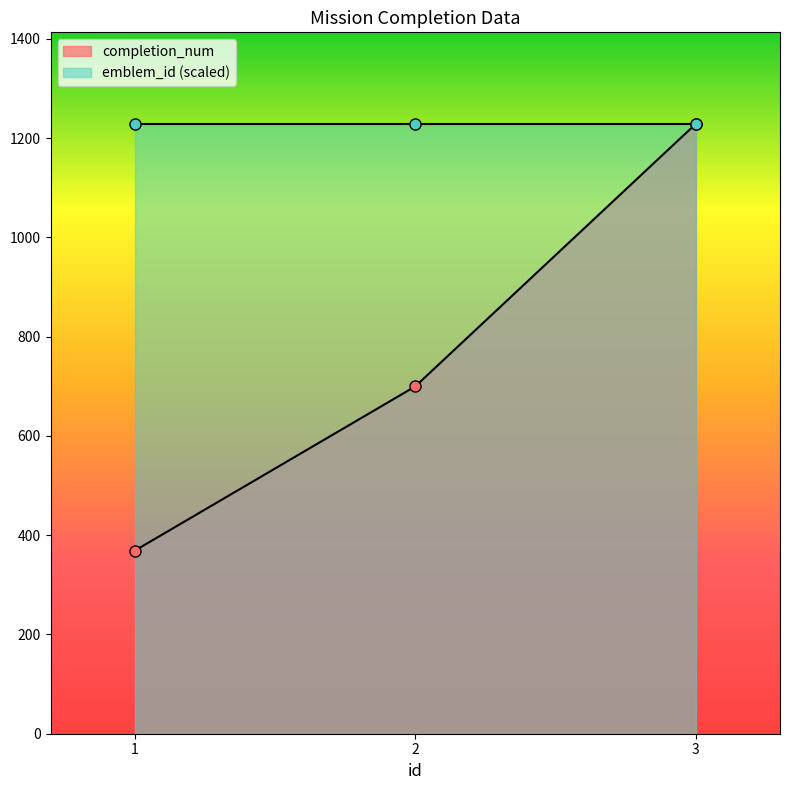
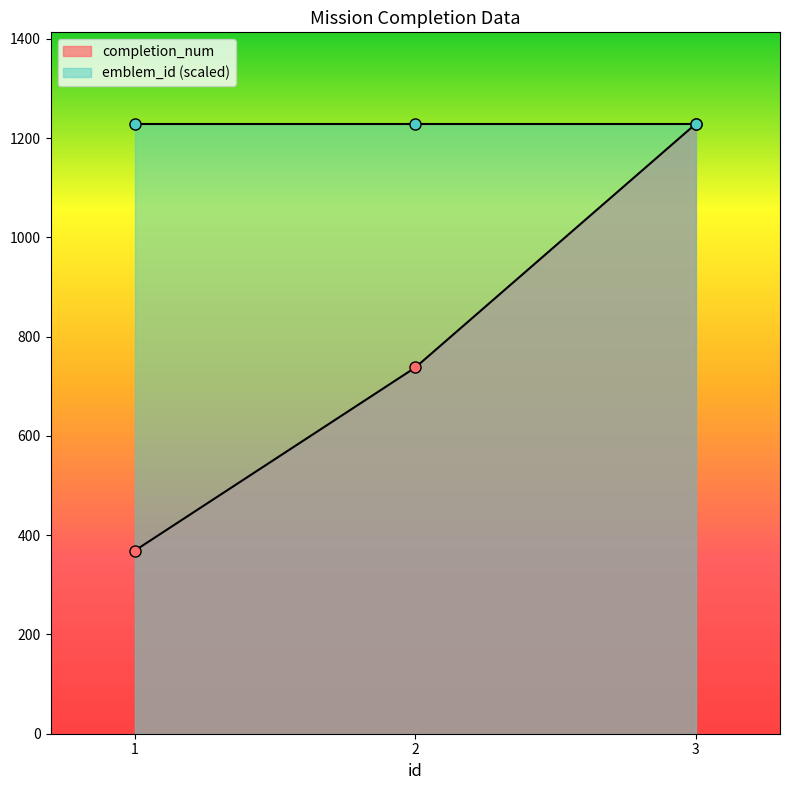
completion_num, 2: 700 -> 740
